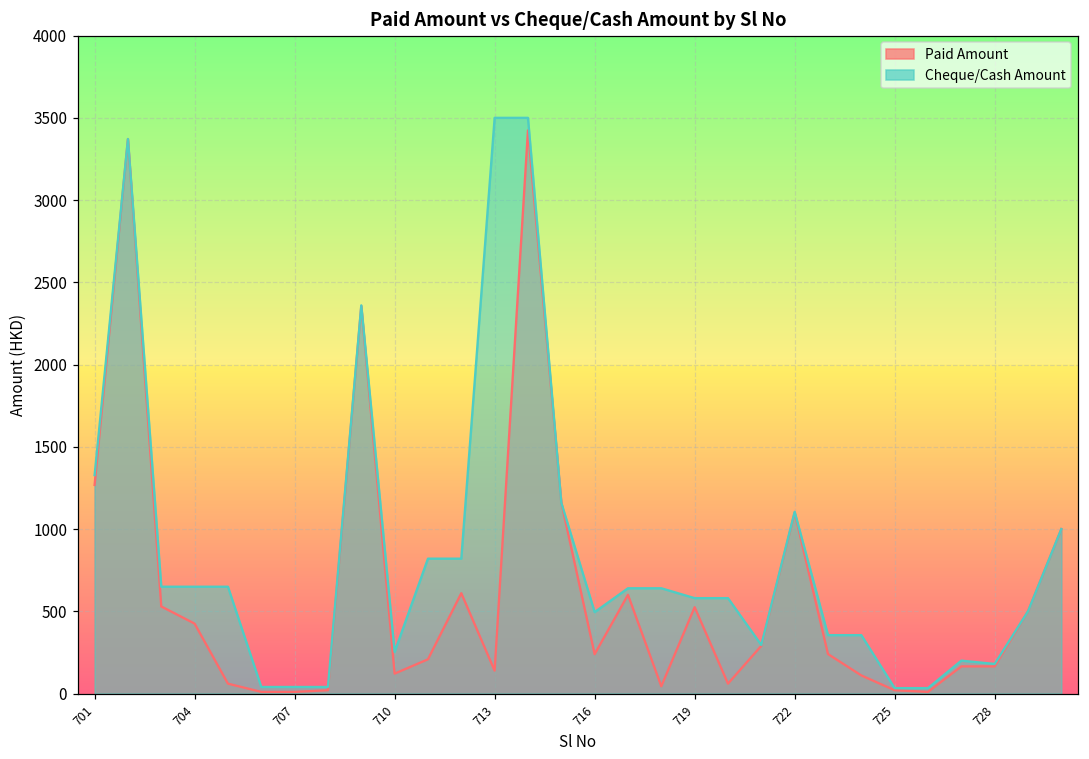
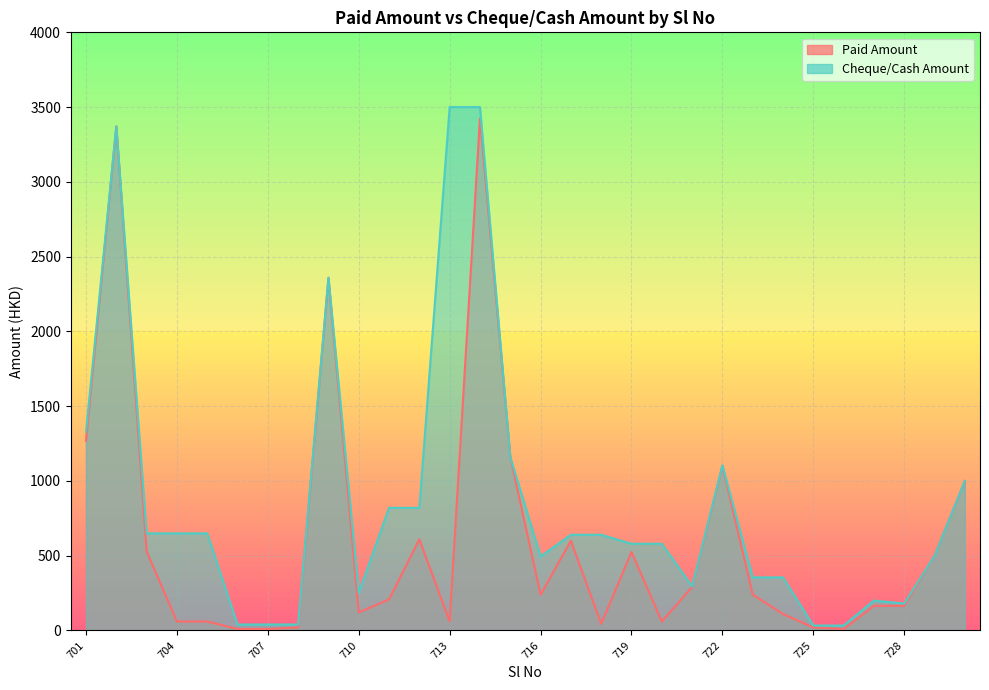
Paid Amount, 704: 430 -> 60
Paid Amount, 713: 140 -> 60
